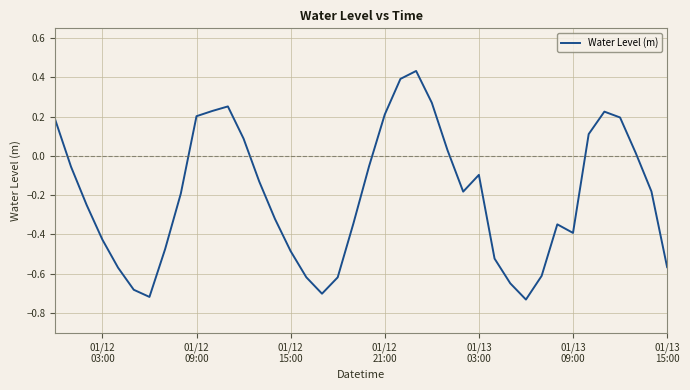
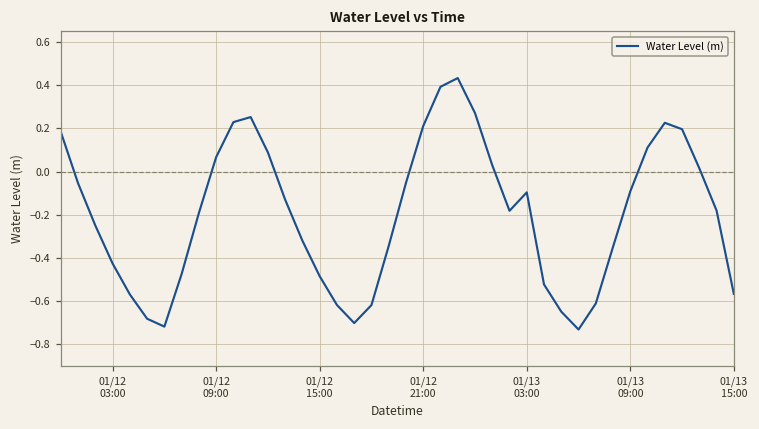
01/12 09:00: 0.20 -> 0.07
01/13 09:00: -0.39 -> -0.09
